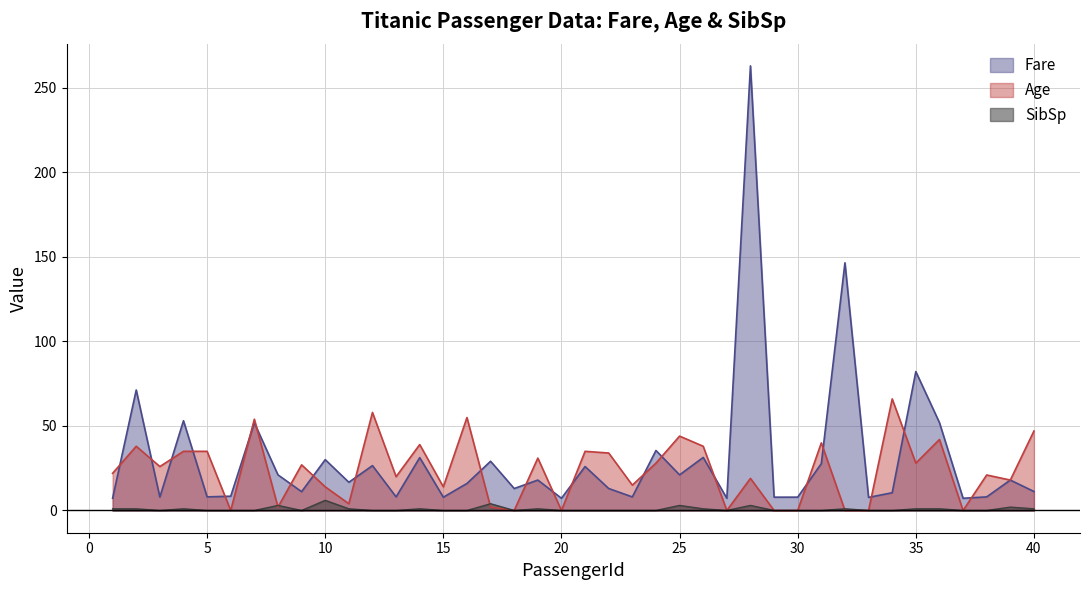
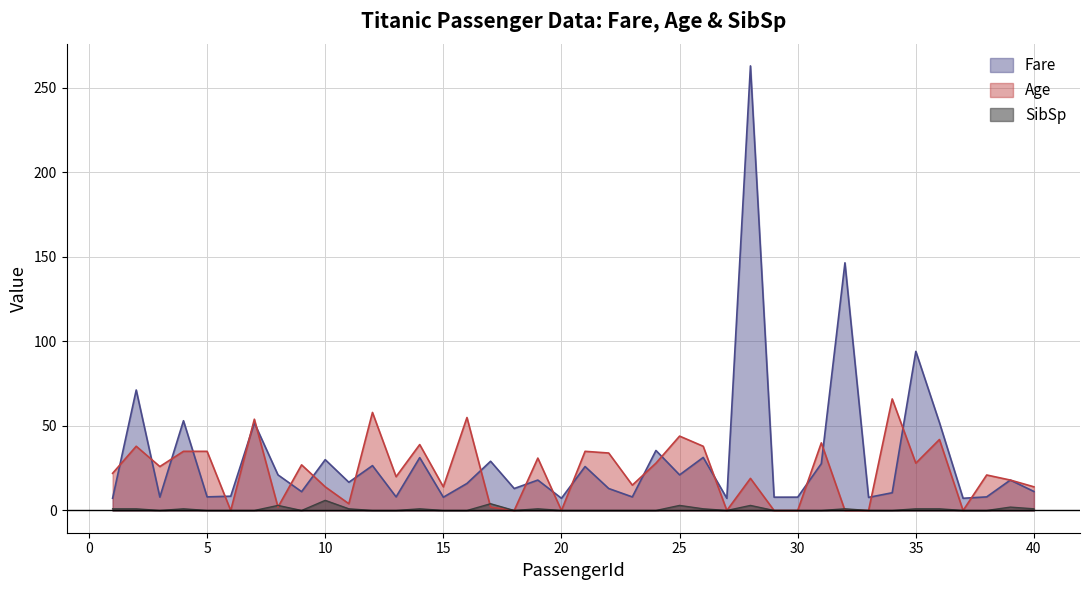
Fare, 35: 82 -> 94
Age, 40: 47 -> 14
